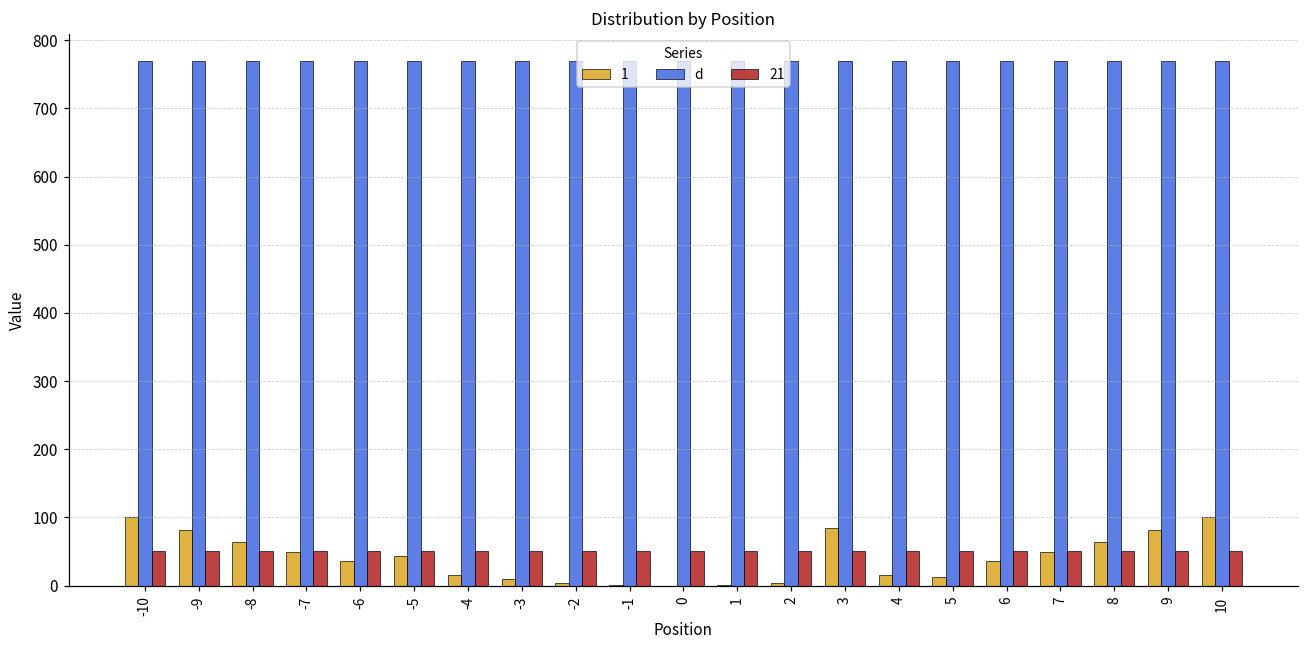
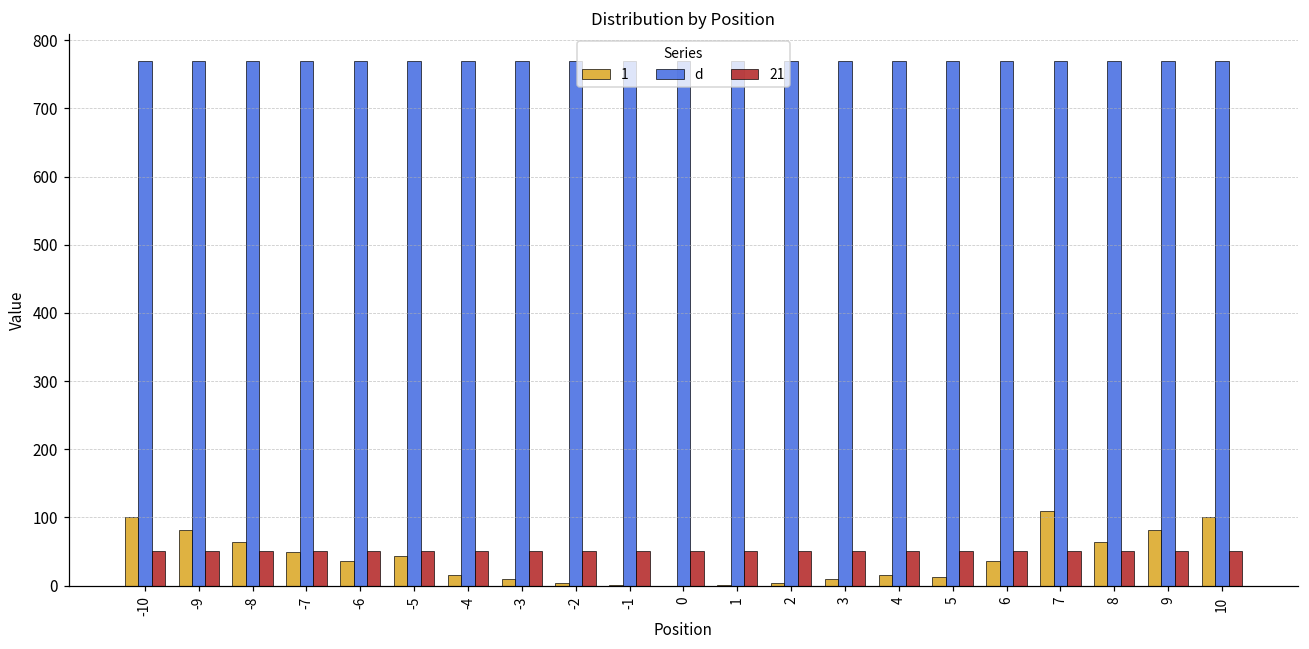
1, 3: 90 -> 10
1, 7: 50 -> 110
